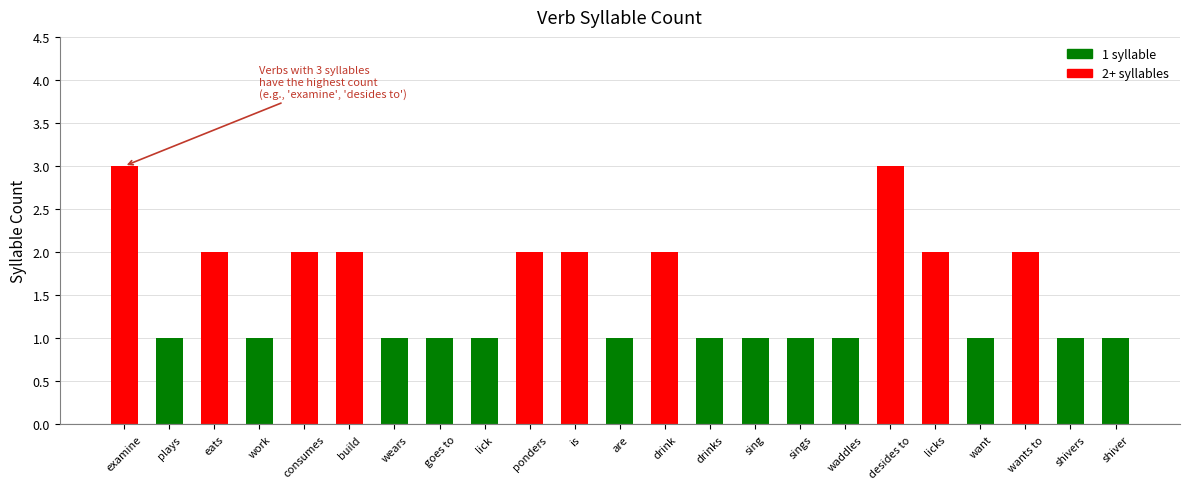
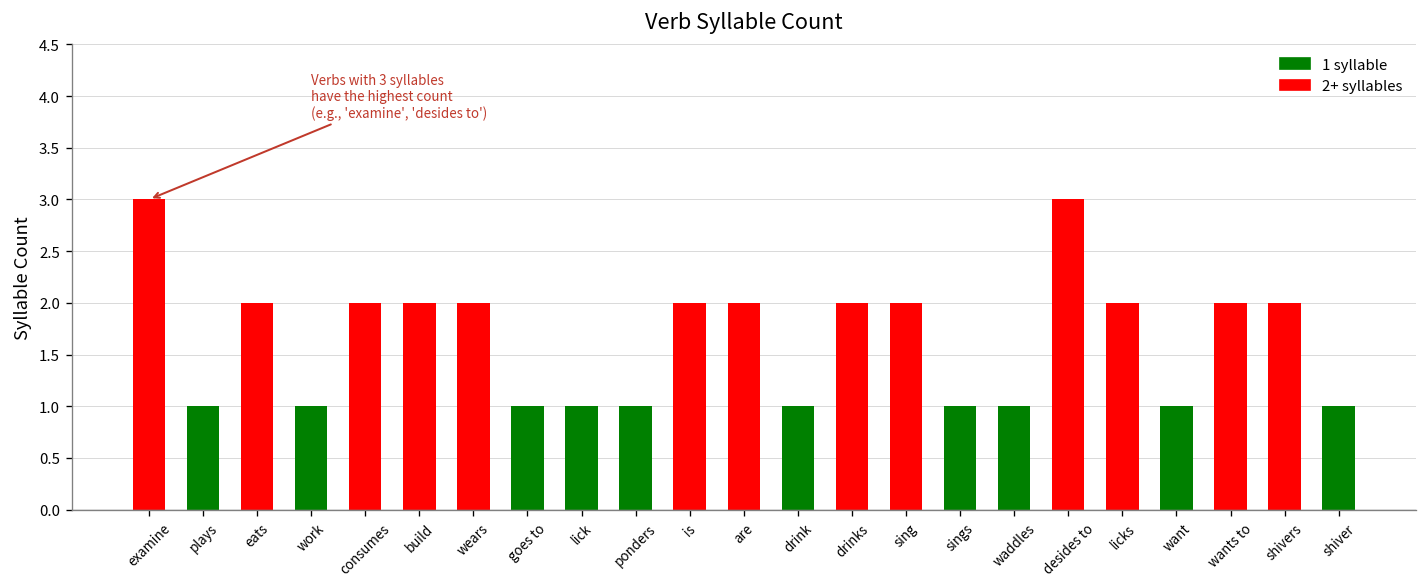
wears: 1 -> 2
ponders: 2 -> 1
are: 1 -> 2
drink: 2 -> 1
drinks: 1 -> 2
sing: 1 -> 2
shivers: 1 -> 2
